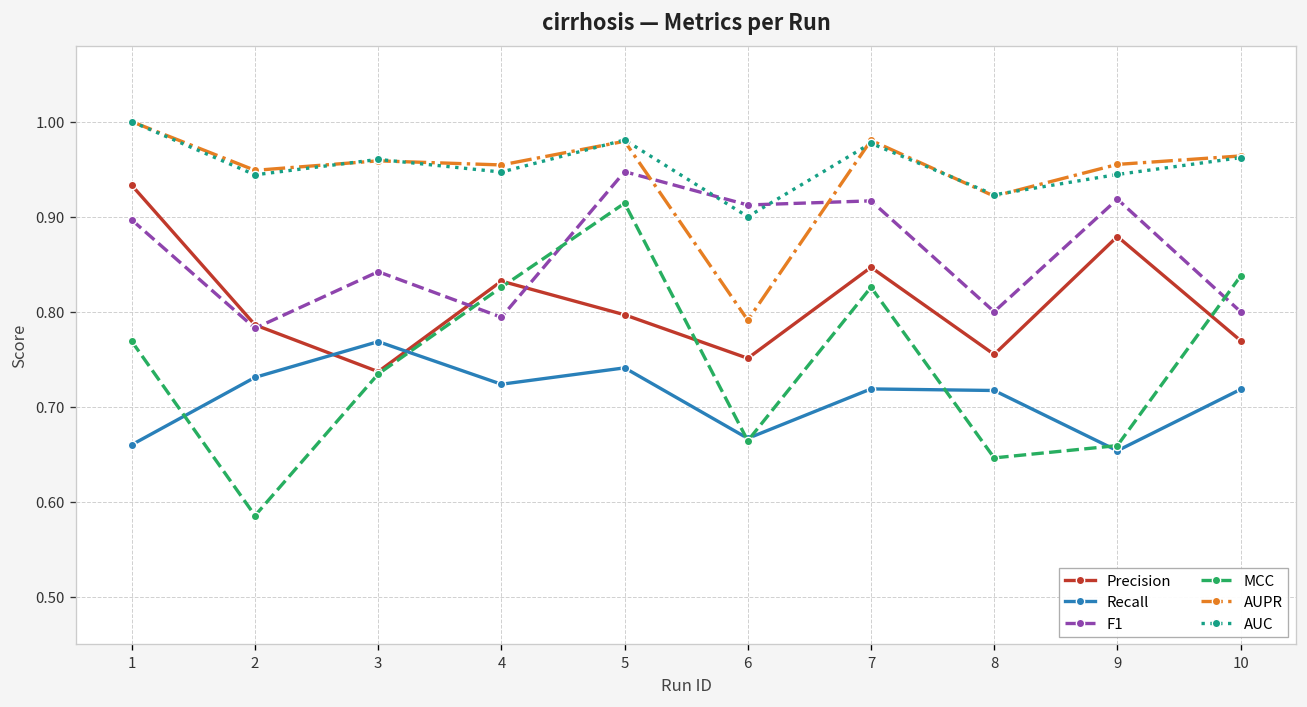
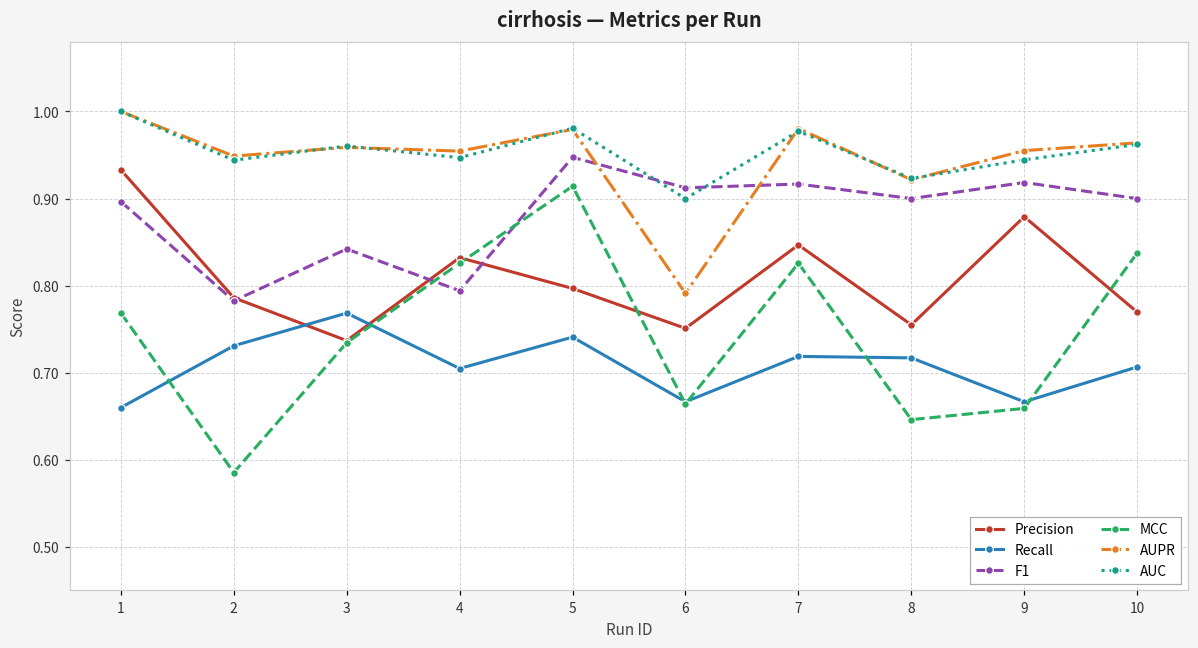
Recall, 4: 0.72 -> 0.70
F1, 8: 0.8 -> 0.9
Recall, 9: 0.65 -> 0.67
Recall, 10: 0.72 -> 0.71
F1, 10: 0.8 -> 0.9
